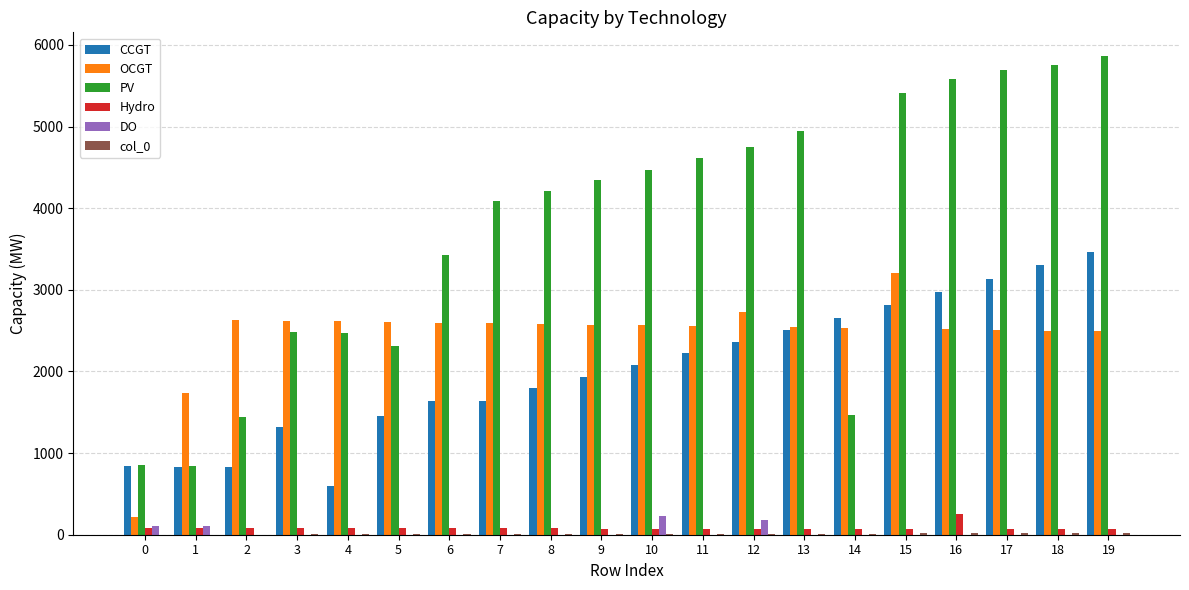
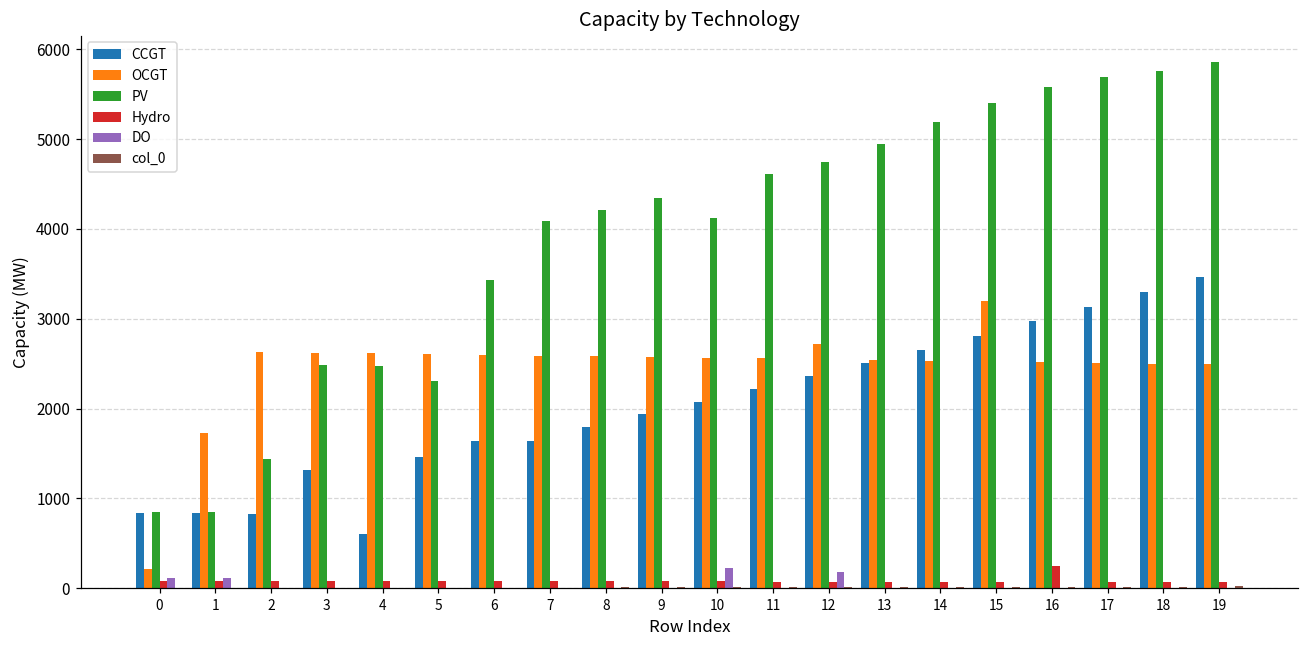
PV, 10: 4500 -> 4100
PV, 14: 1500 -> 5200
